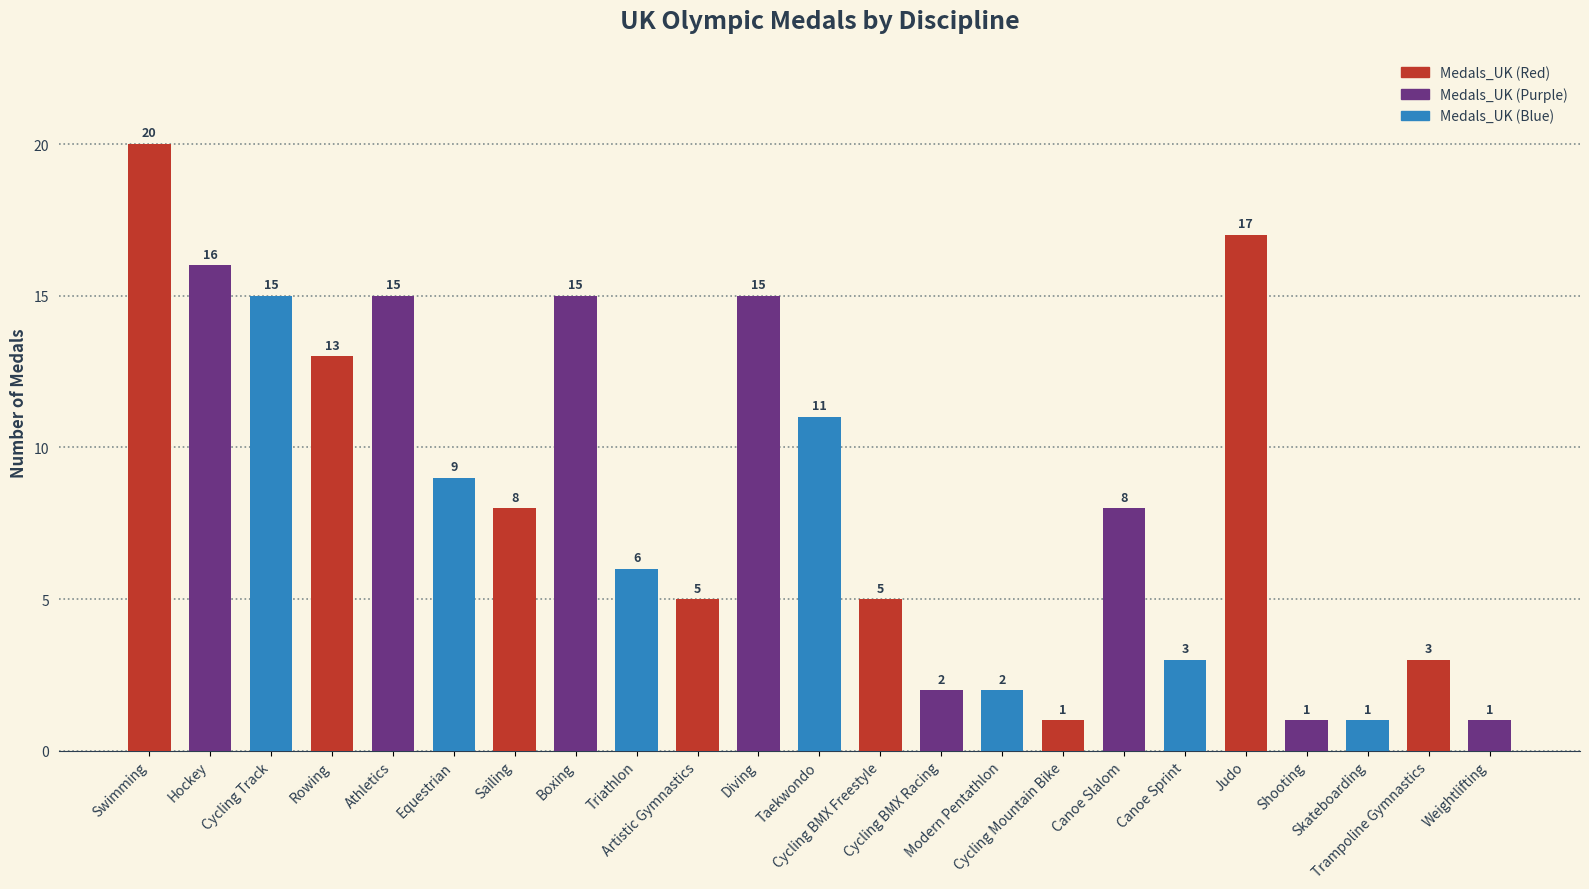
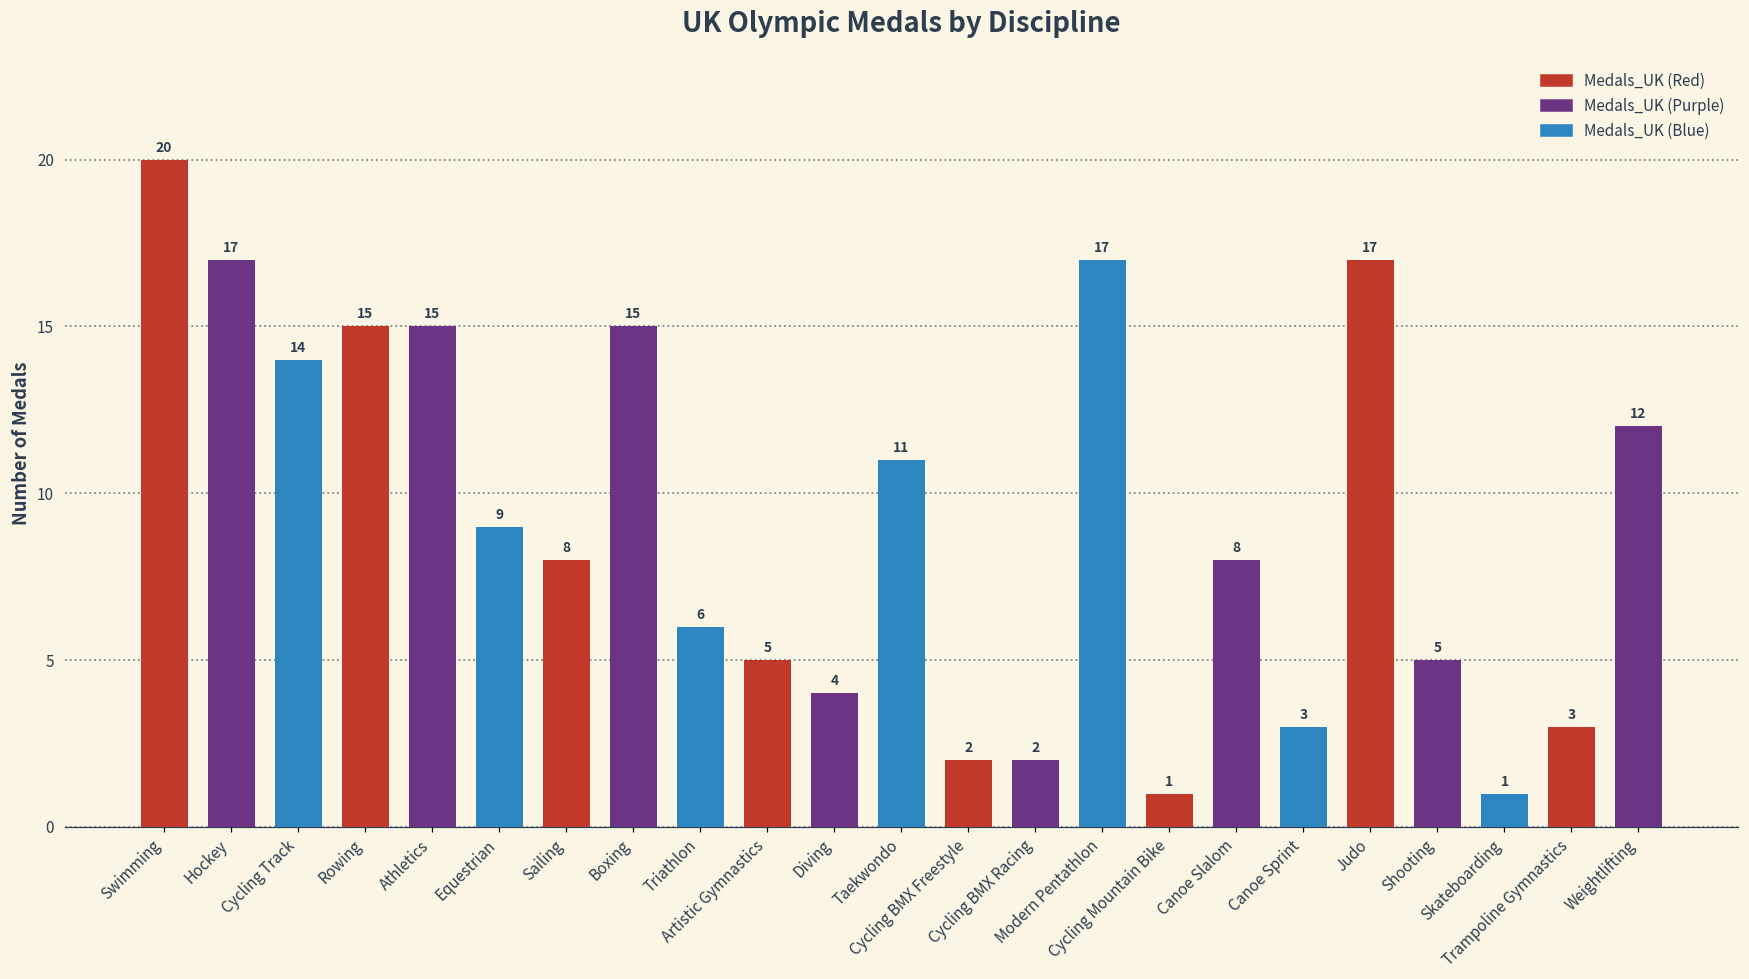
Hockey: 16 -> 17
Cycling Track: 15 -> 14
Rowing: 13 -> 15
Diving: 15 -> 4
Cycling BMX Freestyle: 5 -> 2
Modern Pentathlon: 2 -> 17
Shooting: 1 -> 5
Weightlifting: 1 -> 12
